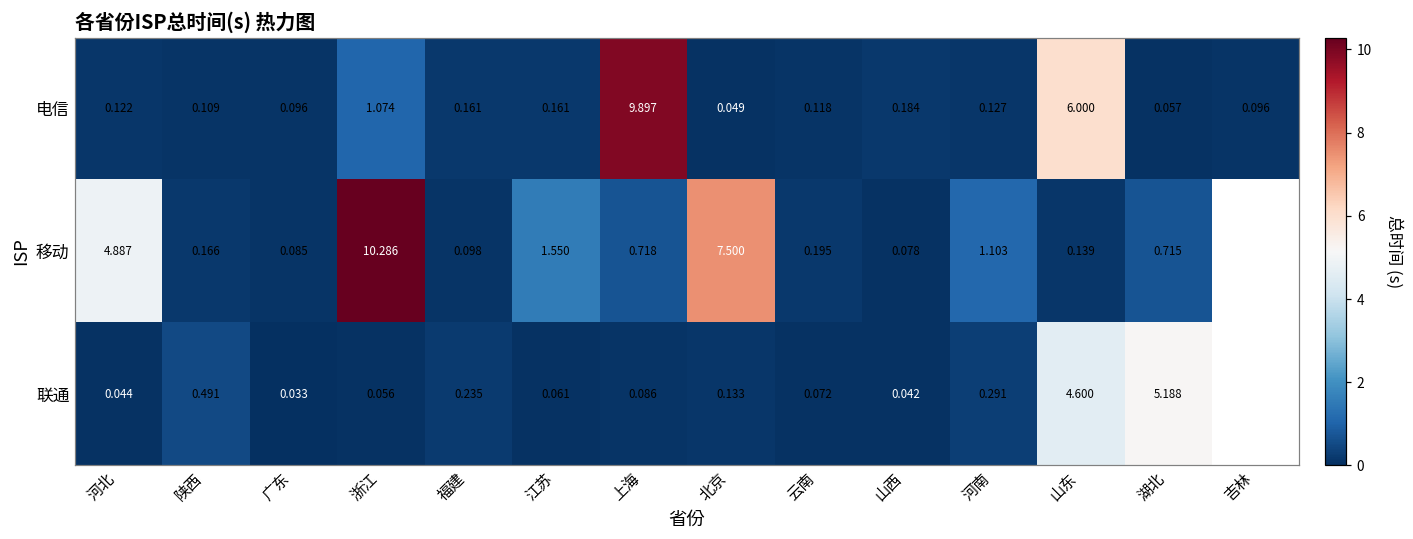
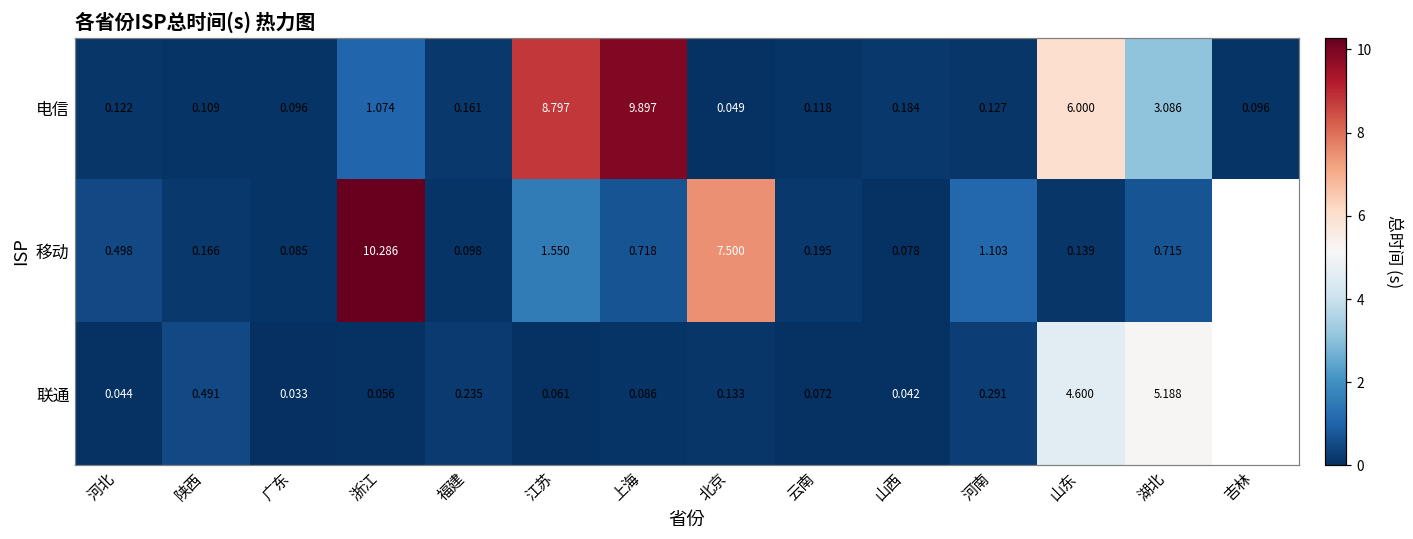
电信, 江苏: 0.161 -> 8.797
电信, 湖北: 0.057 -> 3.086
移动, 河北: 4.887 -> 0.498
